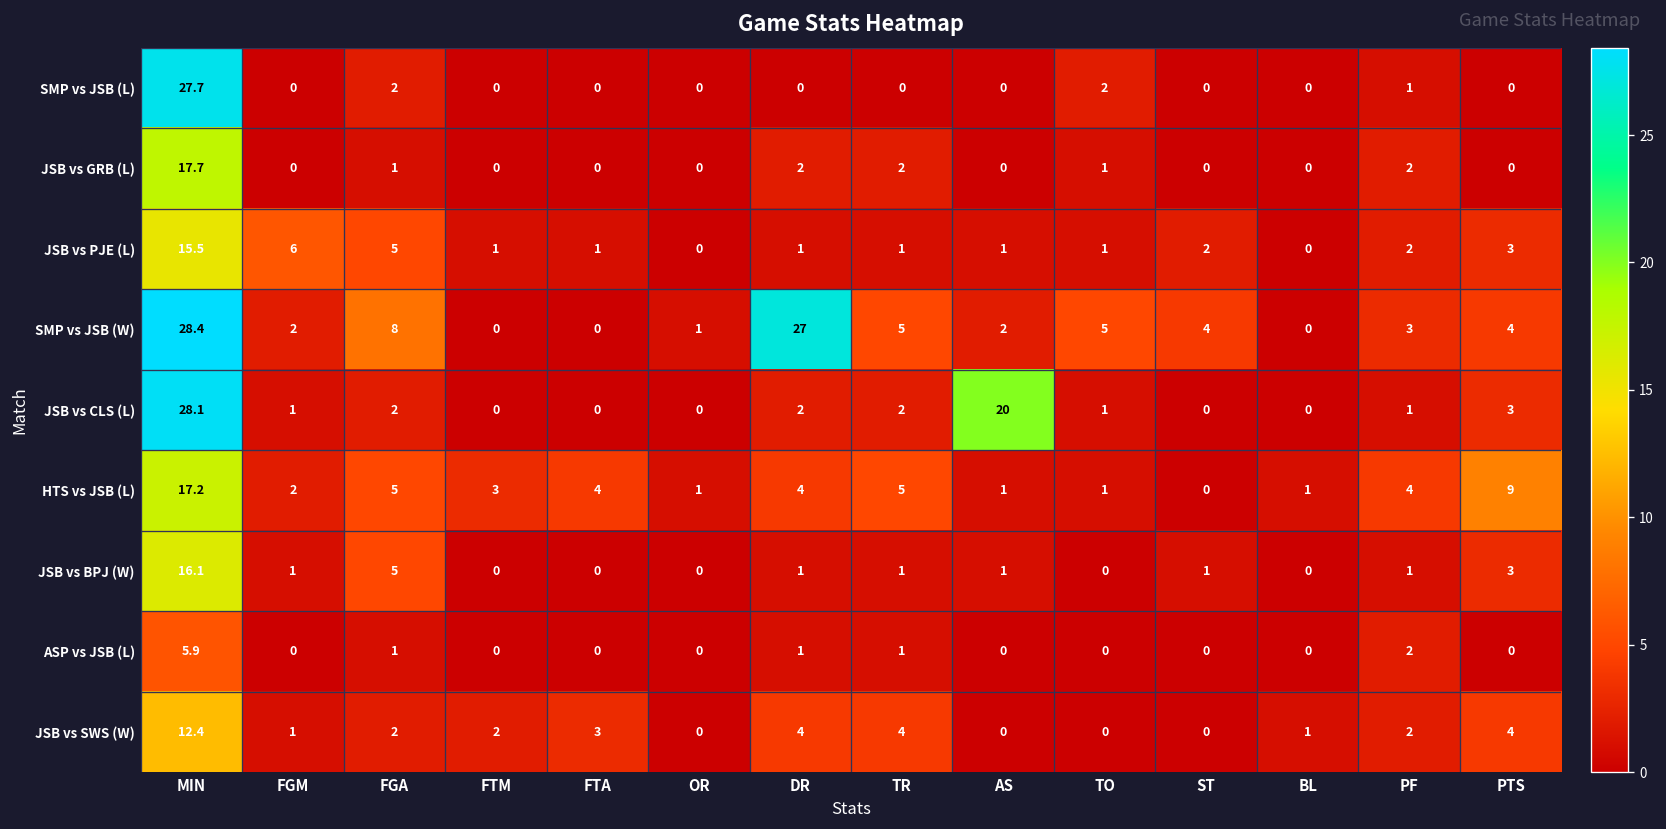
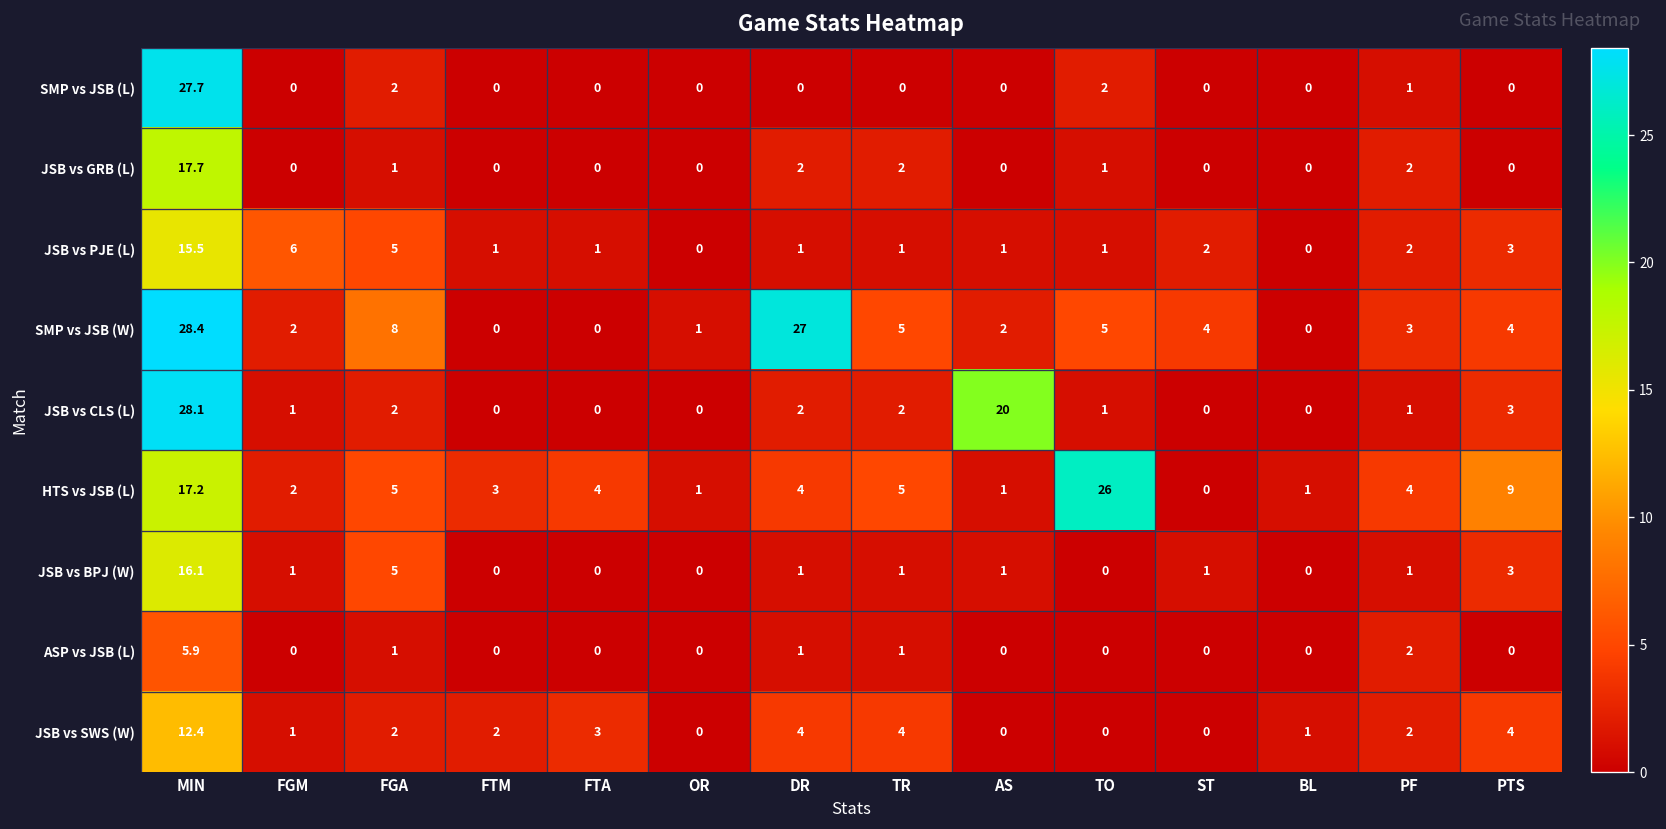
HTS vs JSB (L), TO: 1 -> 26
